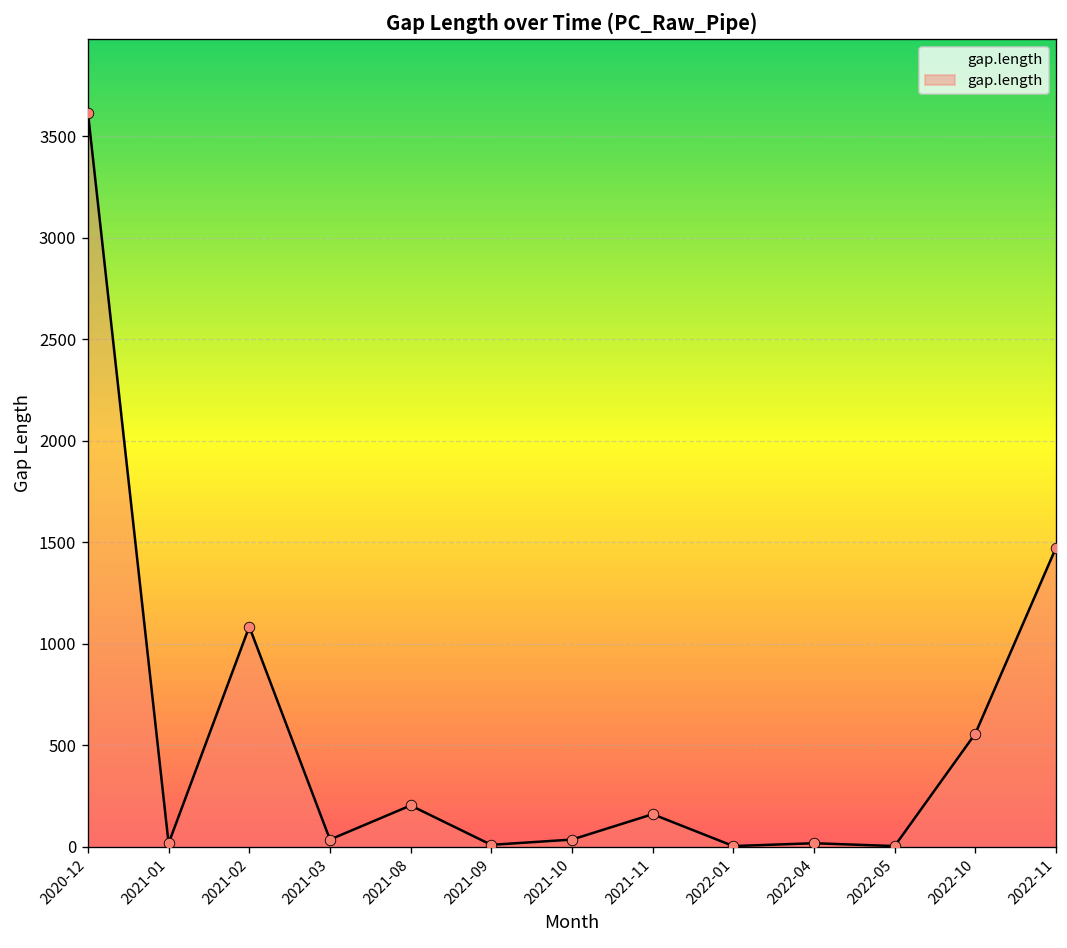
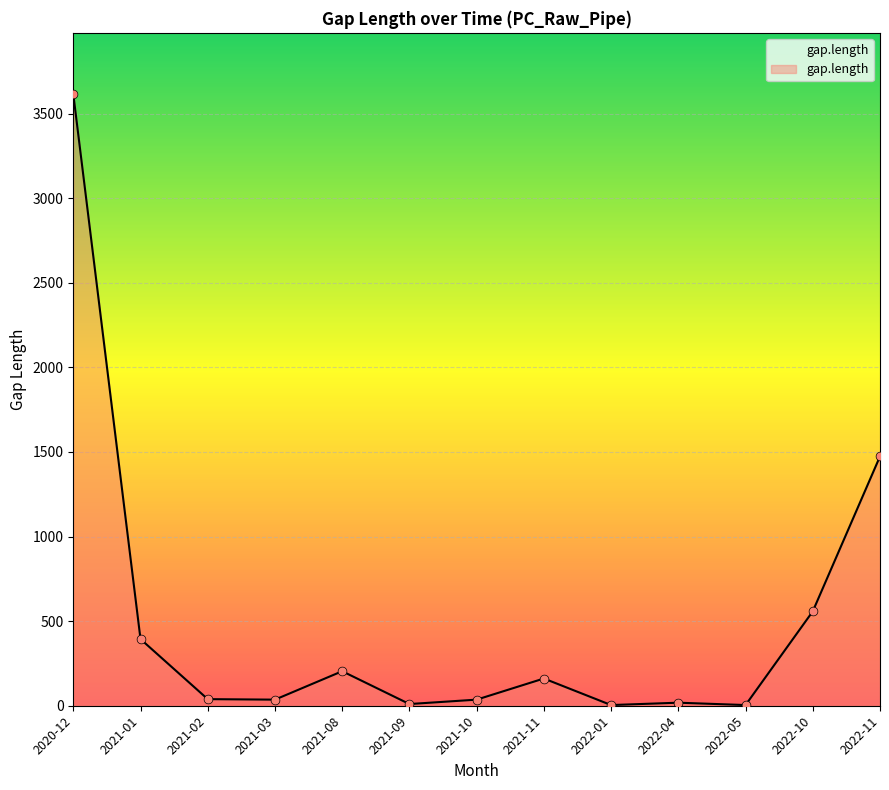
2021-01: 20 -> 390
2021-02: 1090 -> 40
